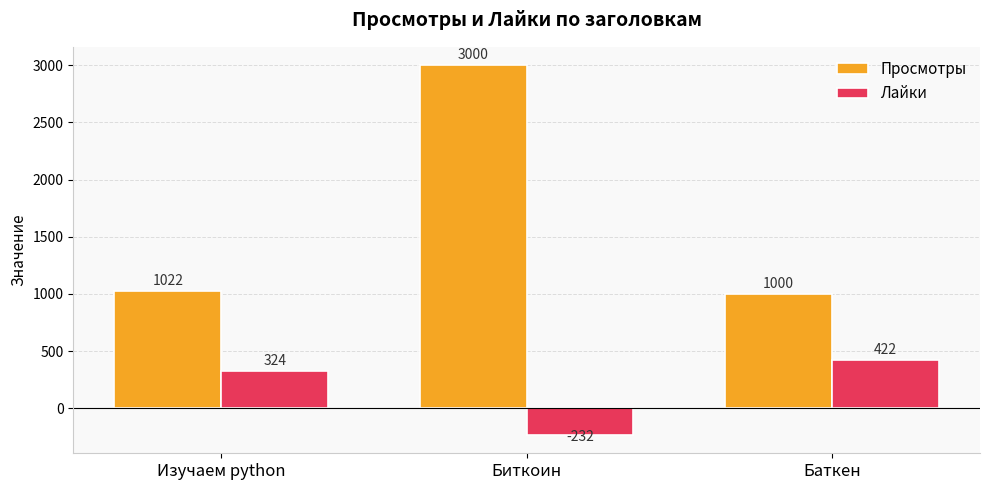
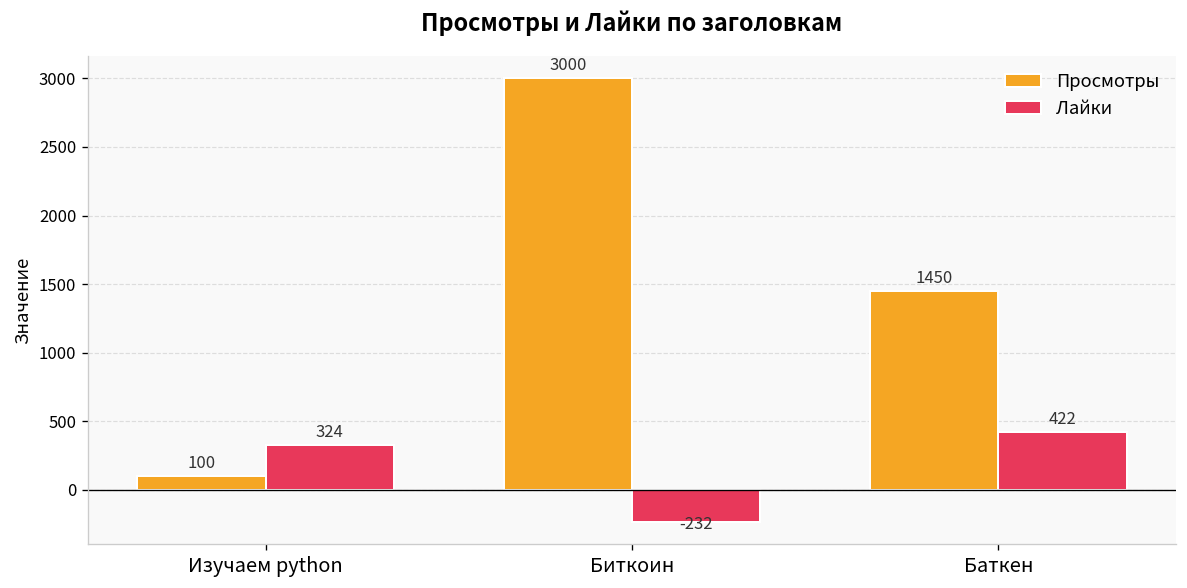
Просмотры, Изучаем python: 1022 -> 100
Просмотры, Баткен: 1000 -> 1450
